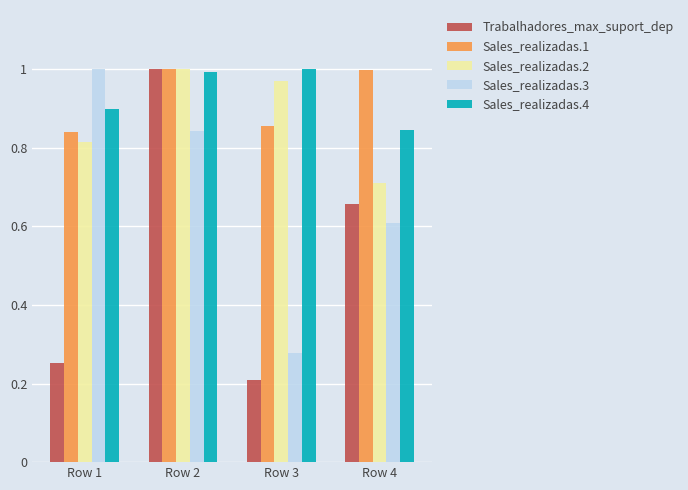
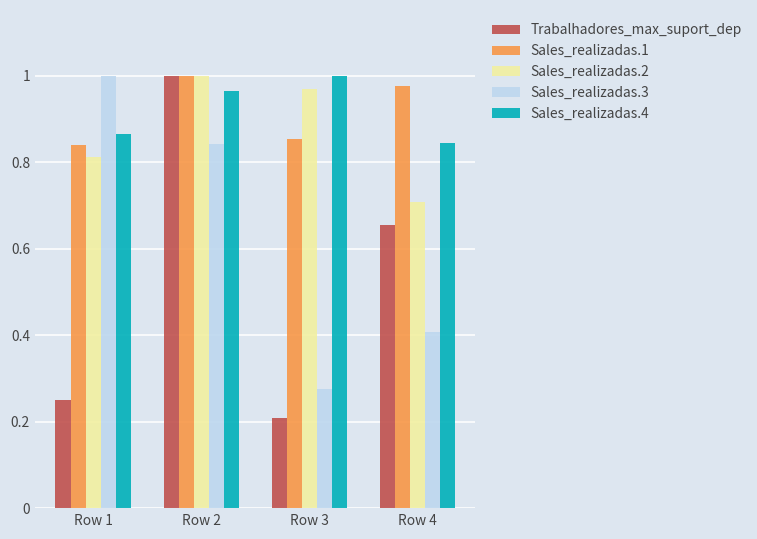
Sales_realizadas.4, Row 1: 0.90 -> 0.87
Sales_realizadas.4, Row 2: 0.99 -> 0.96
Sales_realizadas.1, Row 4: 1.00 -> 0.98
Sales_realizadas.3, Row 4: 0.61 -> 0.41
